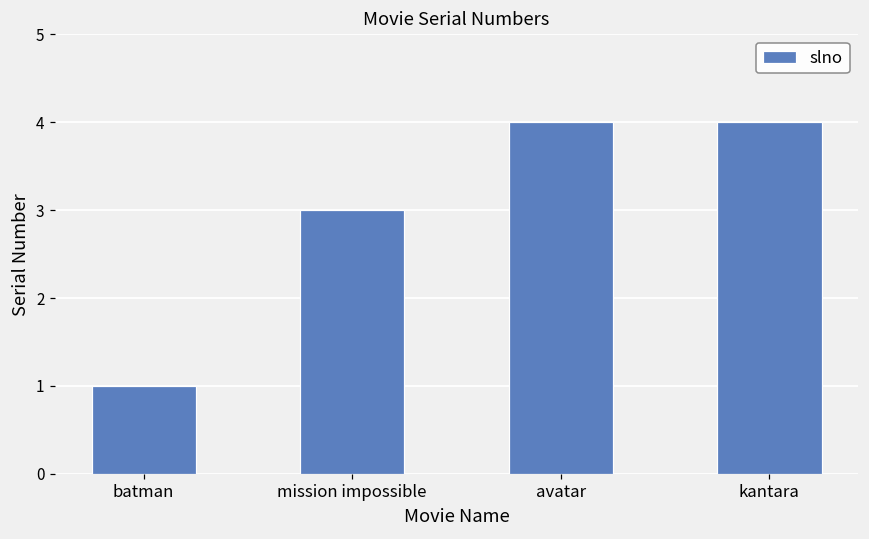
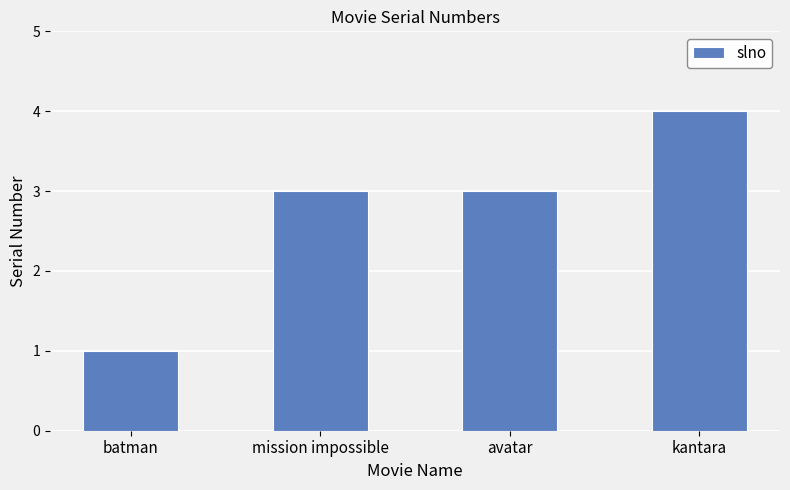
avatar: 4 -> 3
